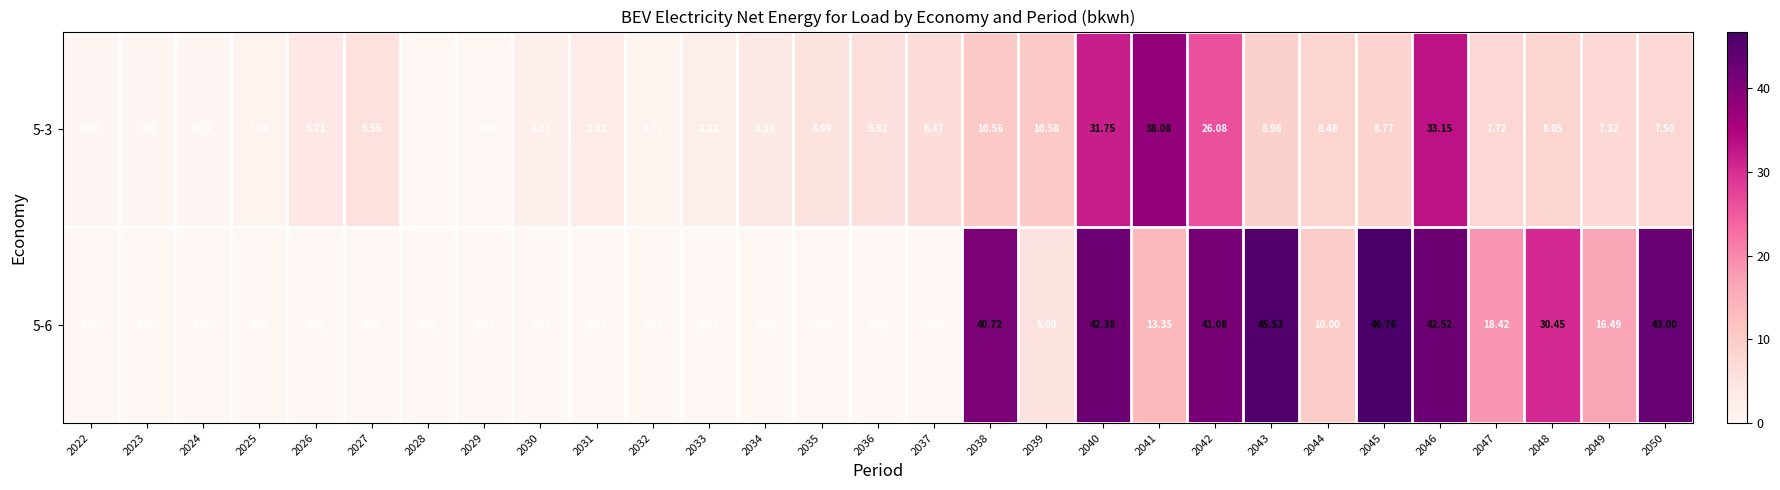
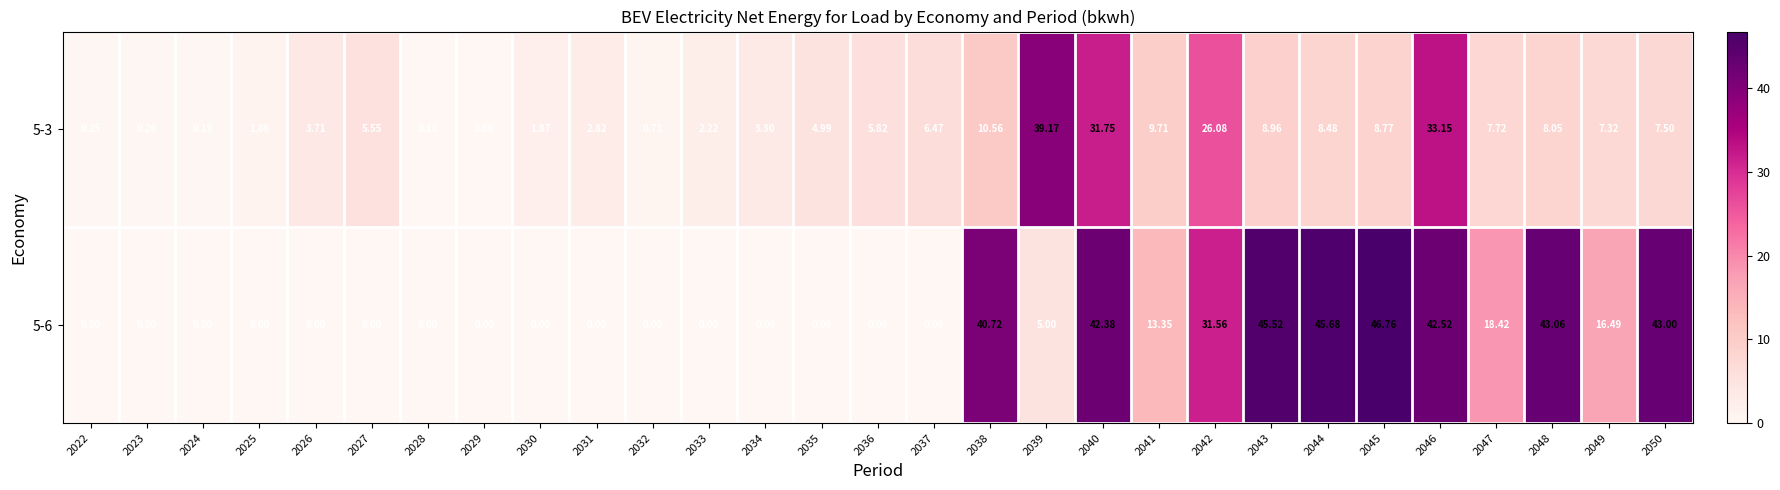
5-3, 2039: 10.58 -> 39.17
5-3, 2041: 38.08 -> 9.71
5-6, 2042: 41.08 -> 31.56
5-6, 2044: 10.00 -> 45.68
5-6, 2048: 30.45 -> 43.06
